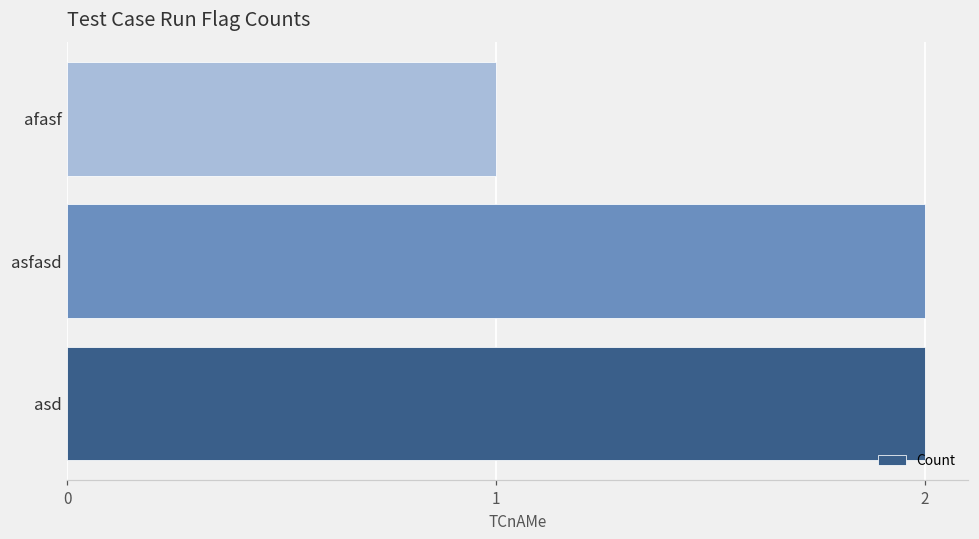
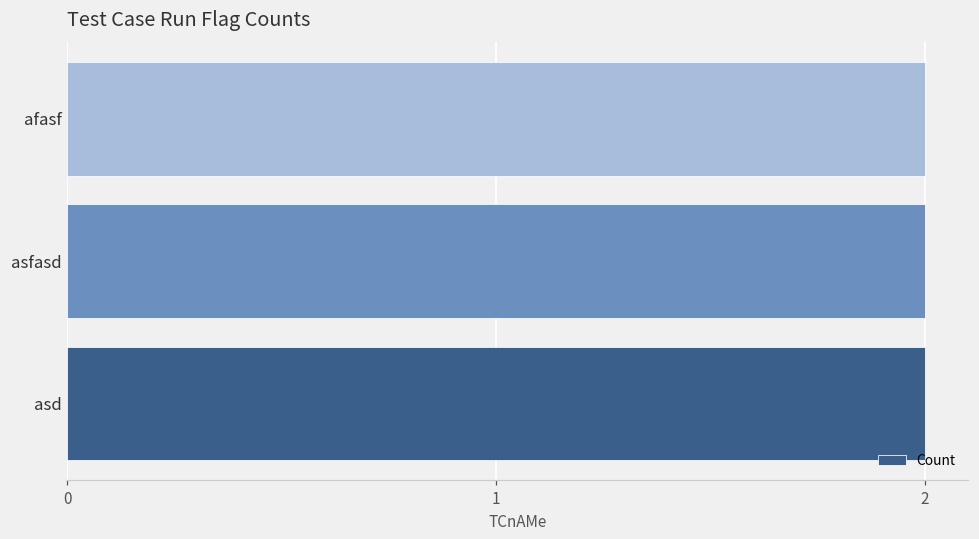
afasf: 1 -> 2
